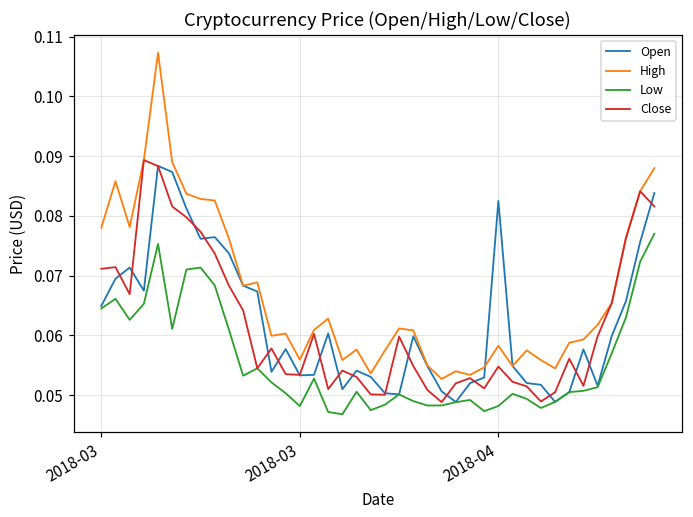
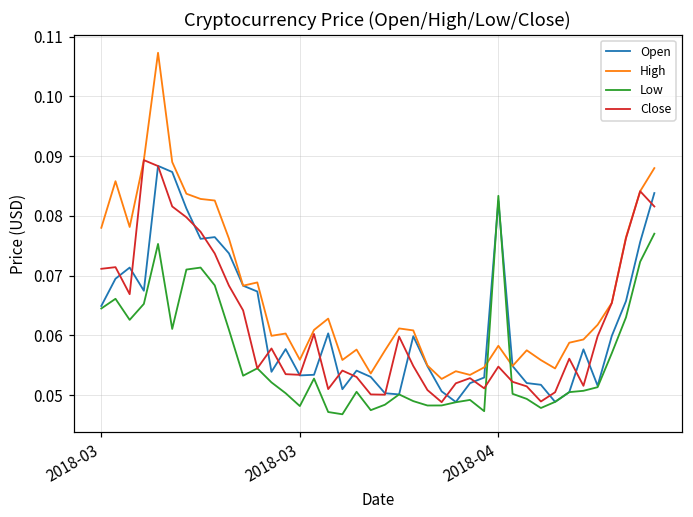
Low, 2018-04: 0.048 -> 0.083
